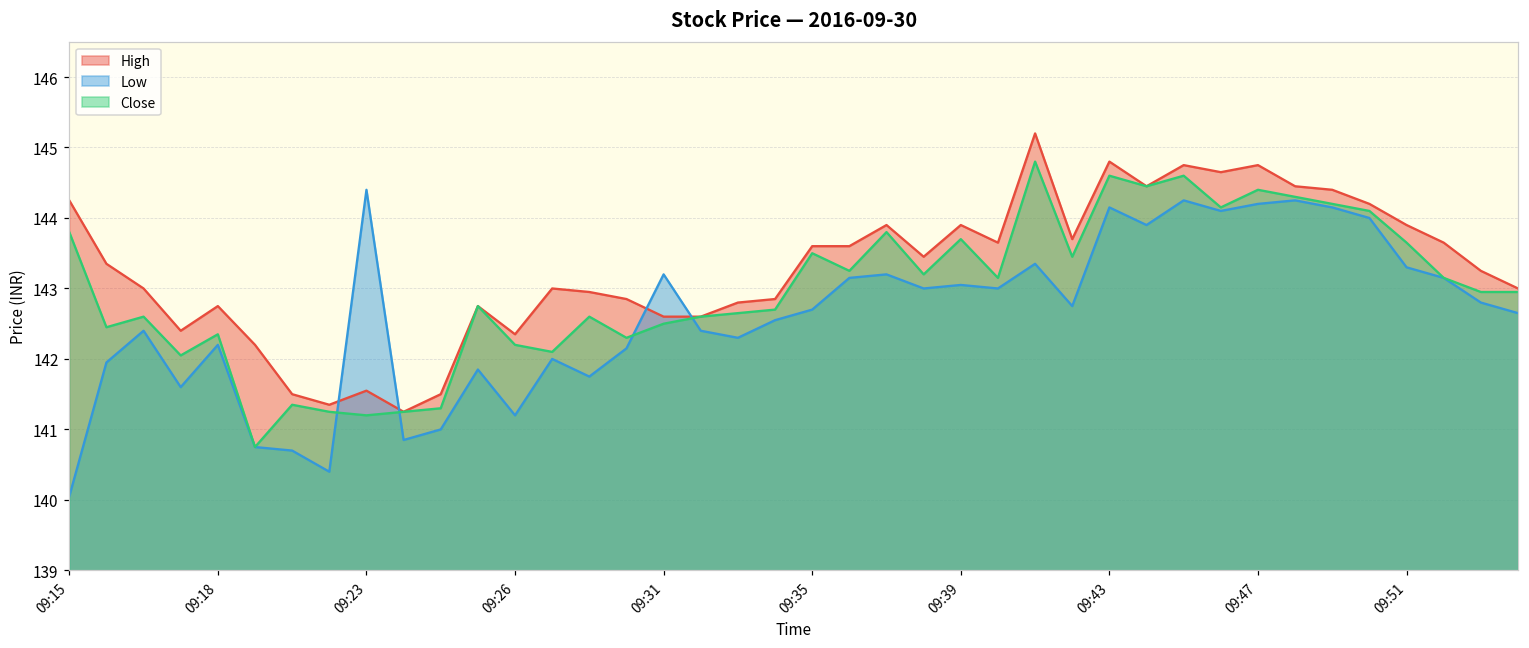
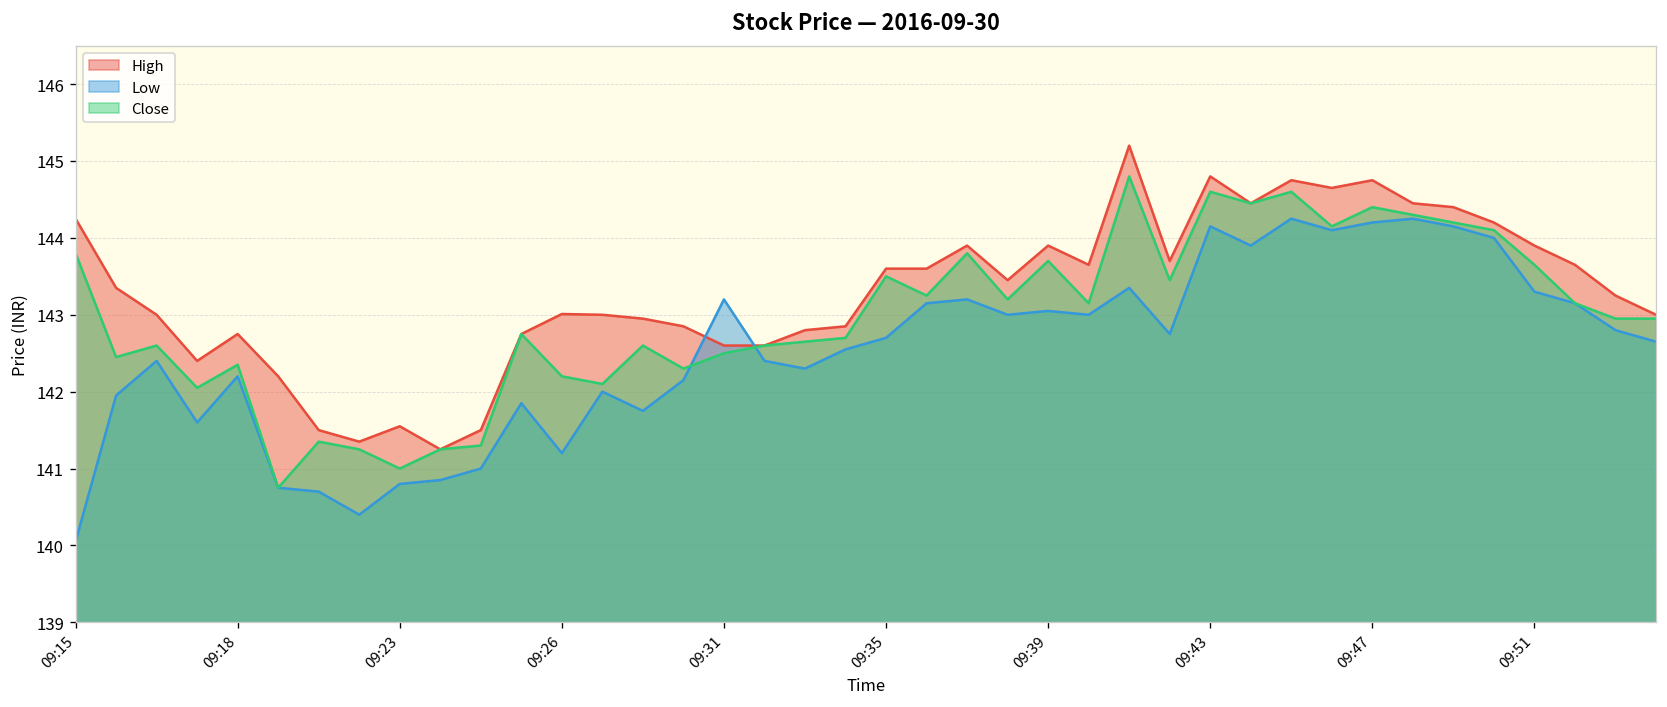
Low, 09:23: 144.4 -> 140.8
Close, 09:23: 141.2 -> 141.0
High, 09:26: 142.4 -> 143.0
